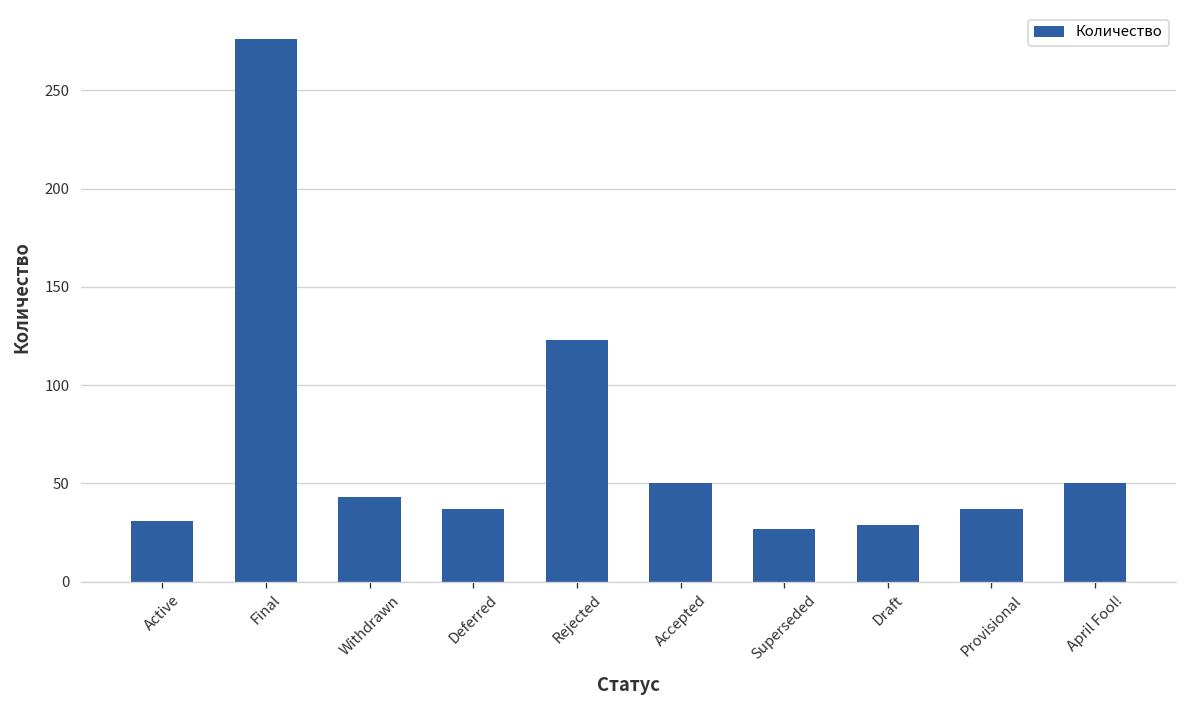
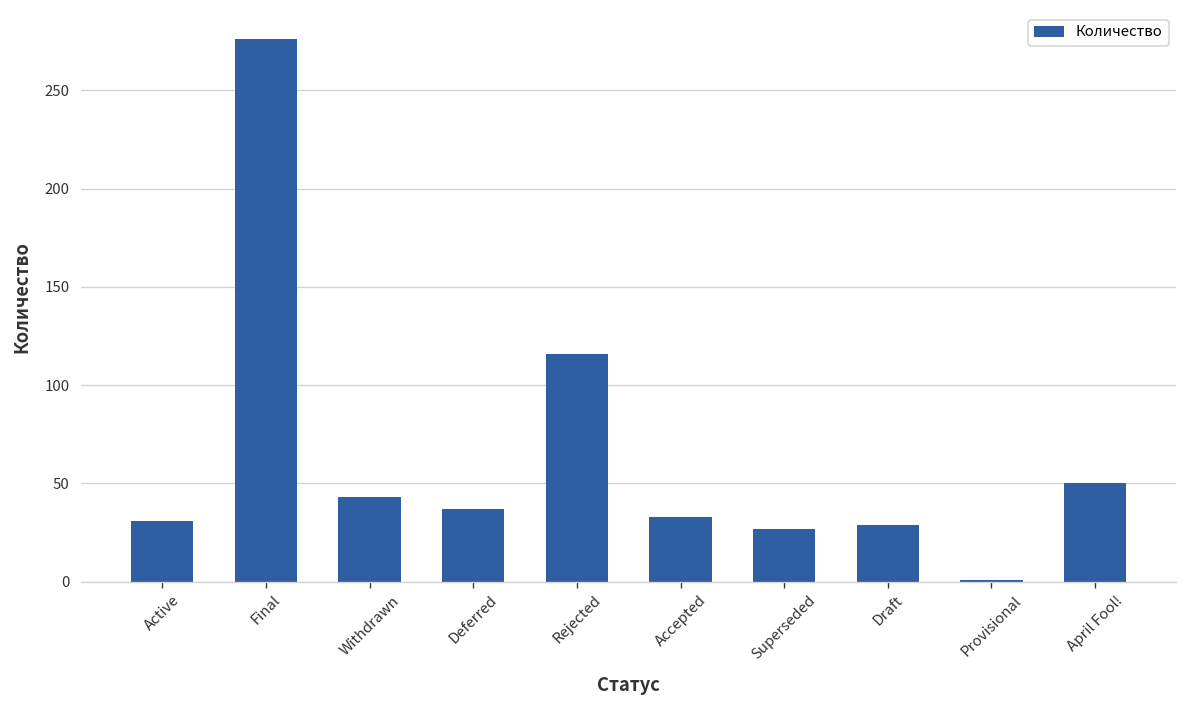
Rejected: 123 -> 116
Accepted: 50 -> 33
Provisional: 37 -> 1
